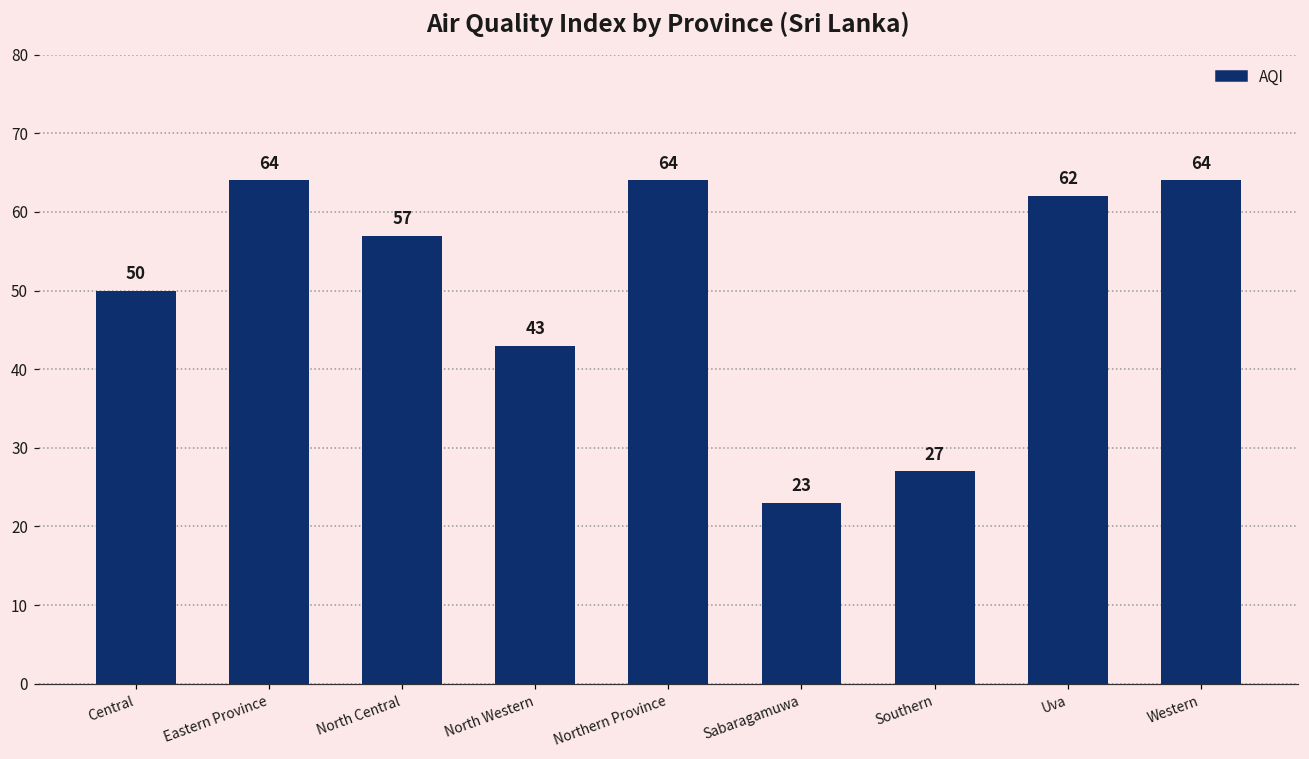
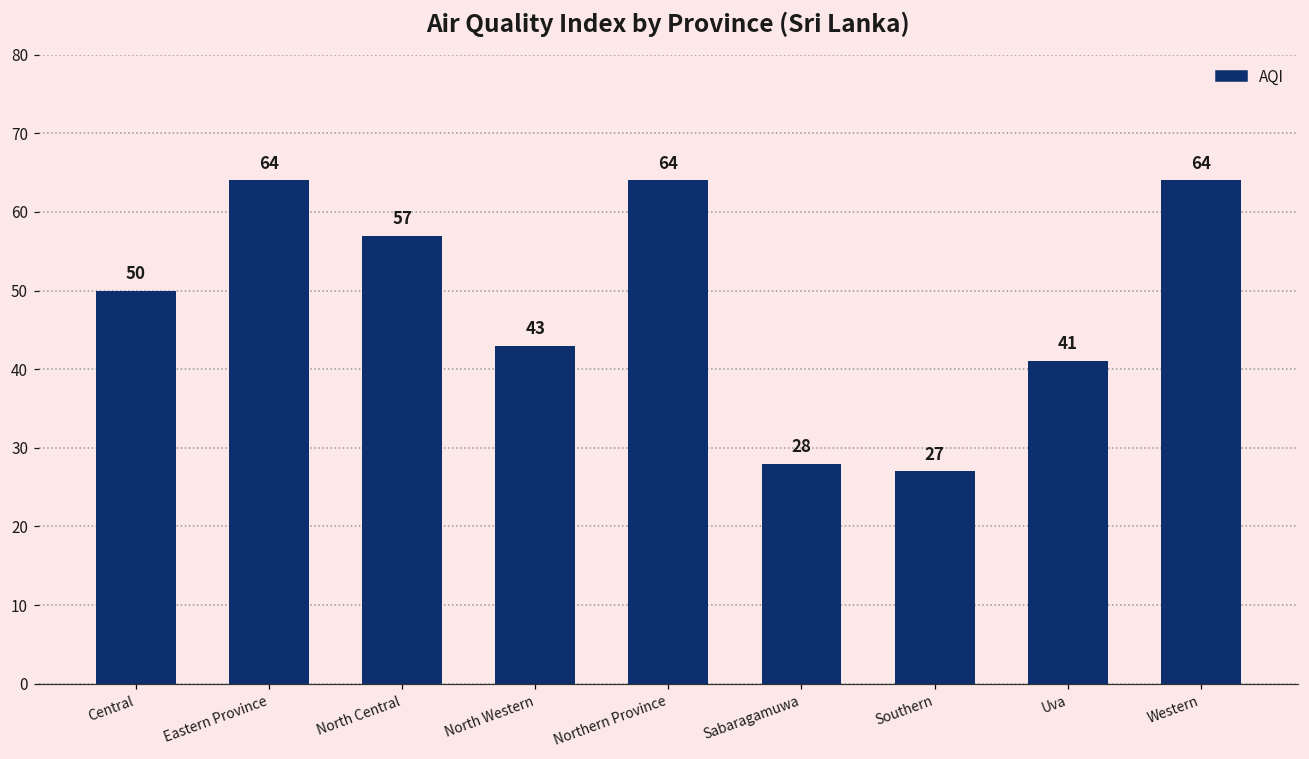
Sabaragamuwa: 23 -> 28
Uva: 62 -> 41
